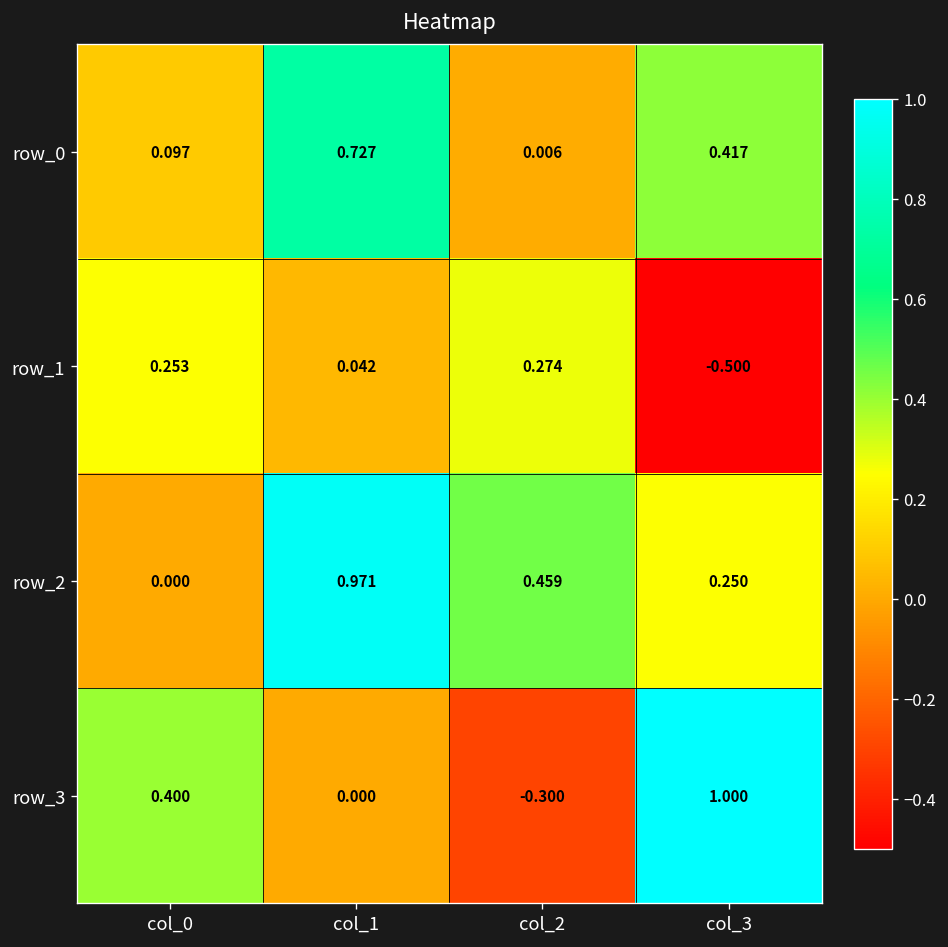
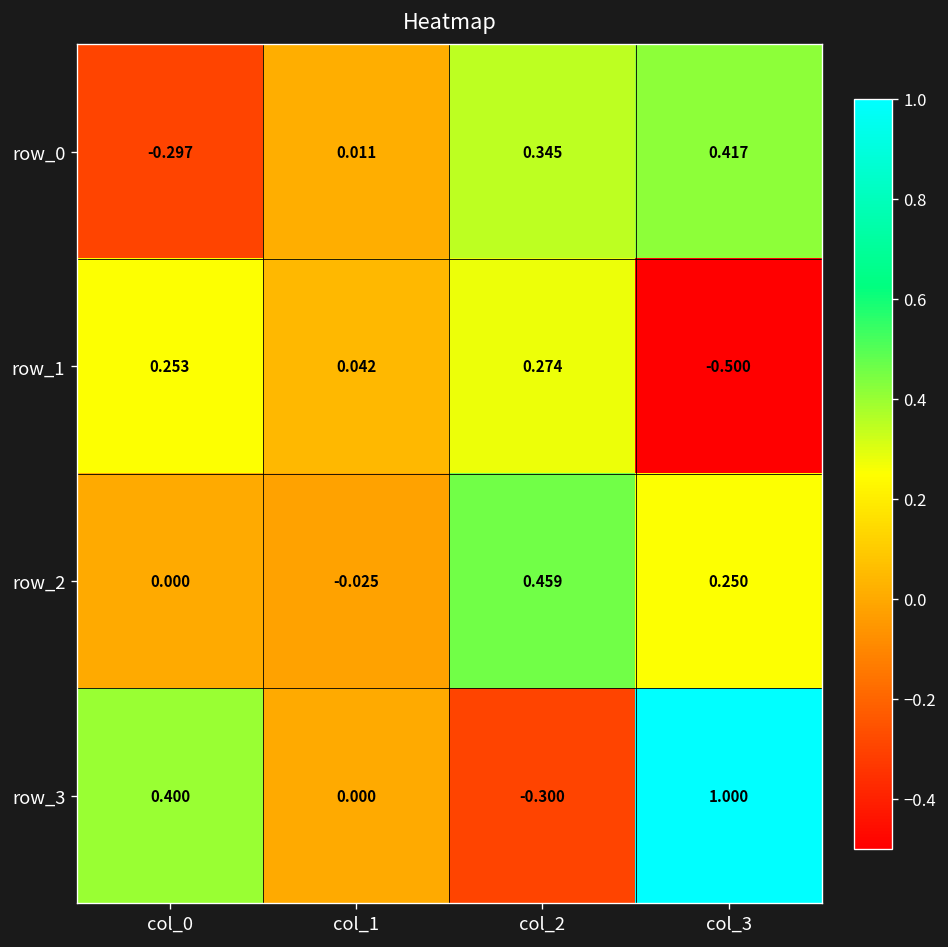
row_0, col_0: 0.097 -> -0.297
row_0, col_1: 0.727 -> 0.011
row_0, col_2: 0.006 -> 0.345
row_2, col_1: 0.971 -> -0.025
